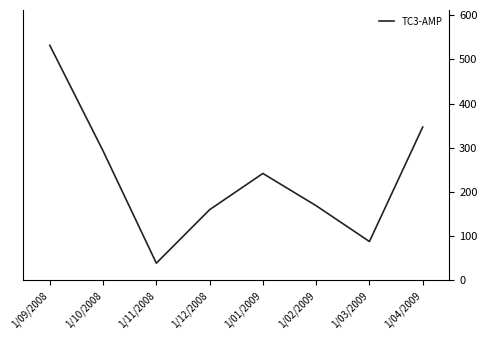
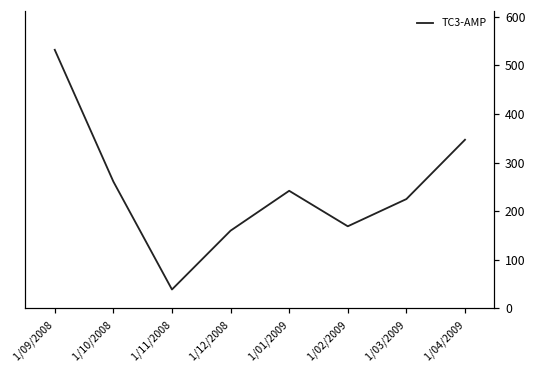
1/10/2008: 290 -> 260
1/03/2009: 90 -> 230
